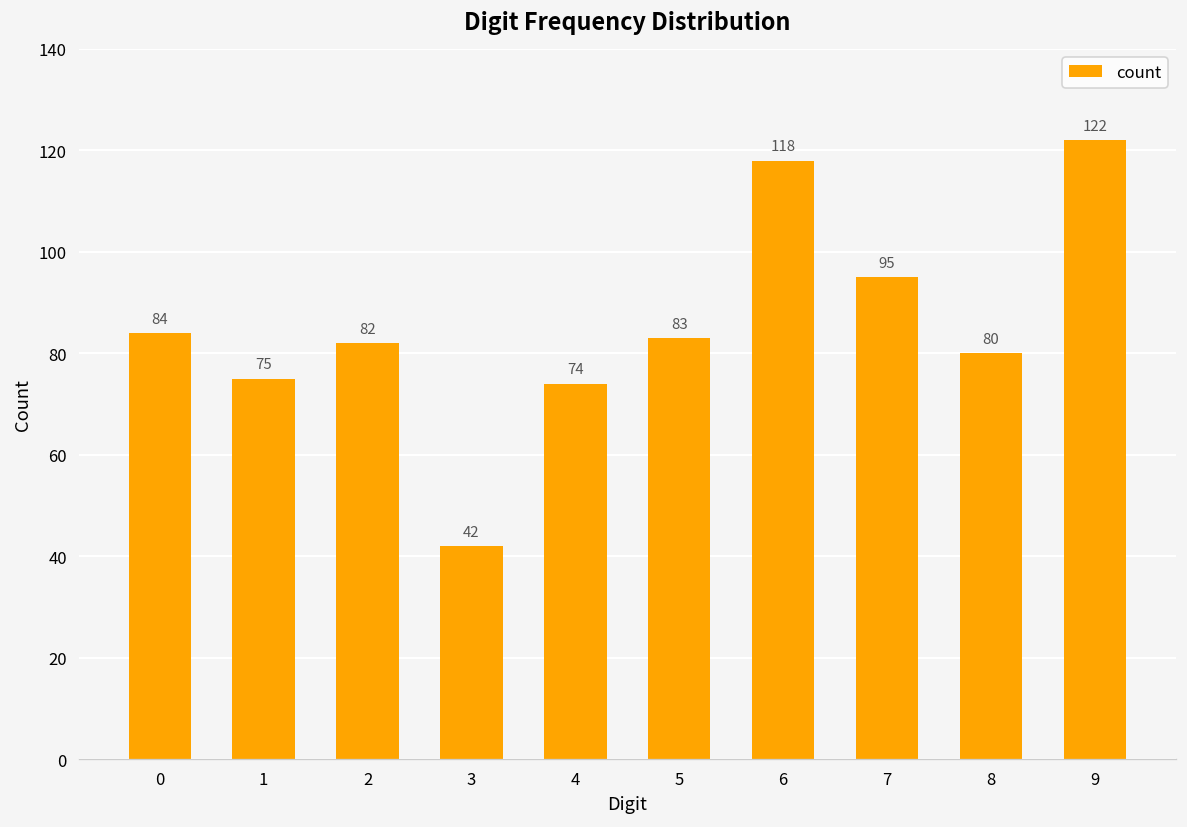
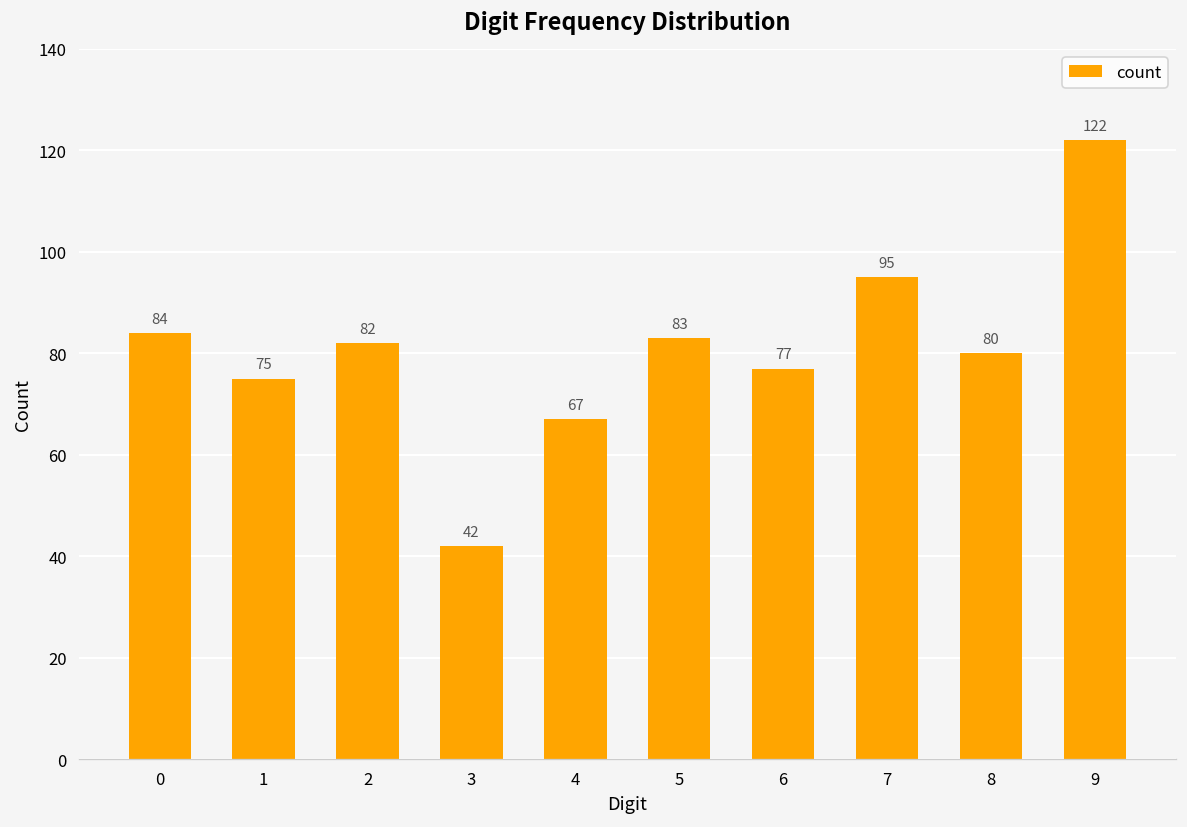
4: 74 -> 67
6: 118 -> 77
